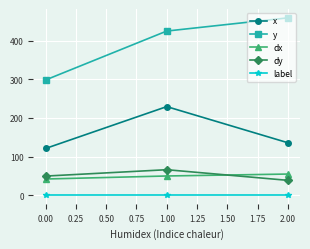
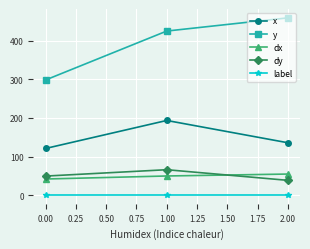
x, 1.00: 230 -> 190
